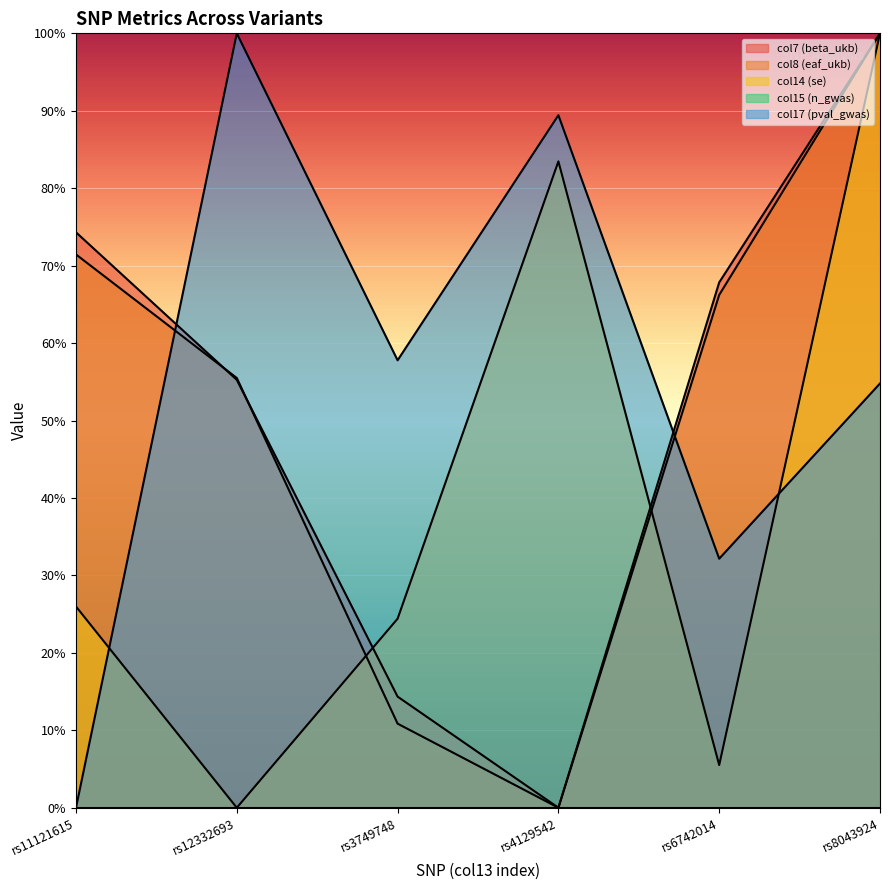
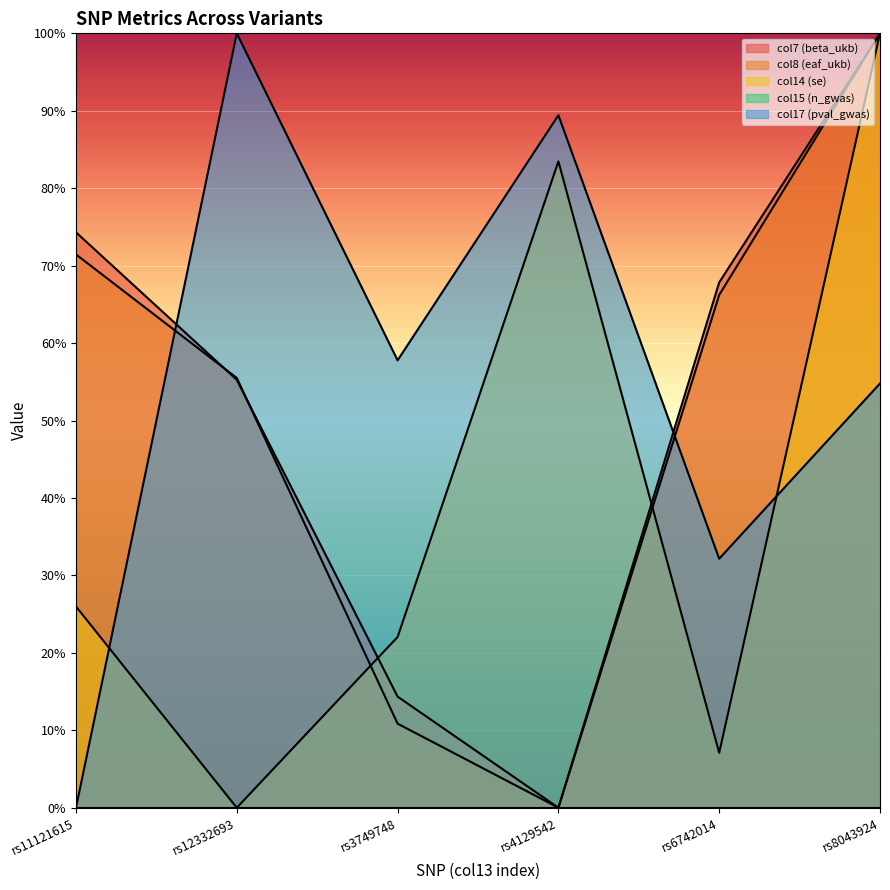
col14 (se), rs3749748: 24% -> 22%
col14 (se), rs6742014: 6% -> 7%
